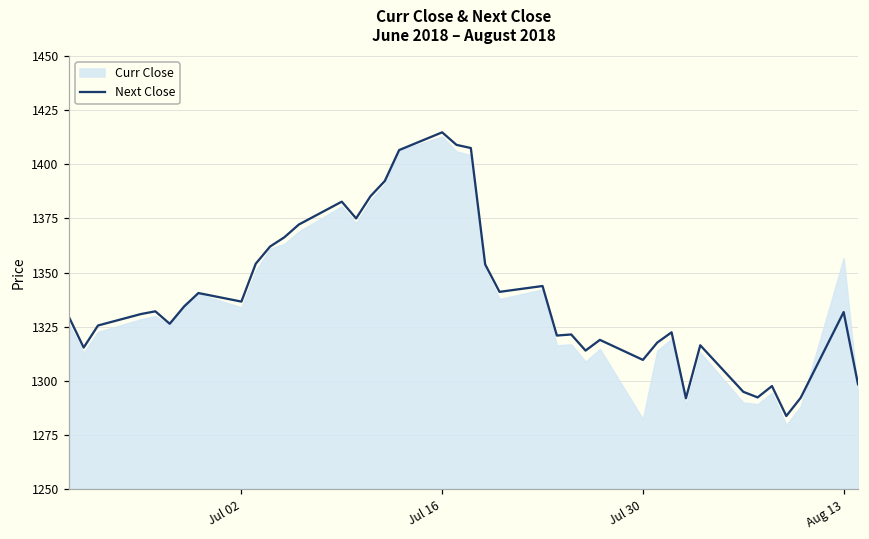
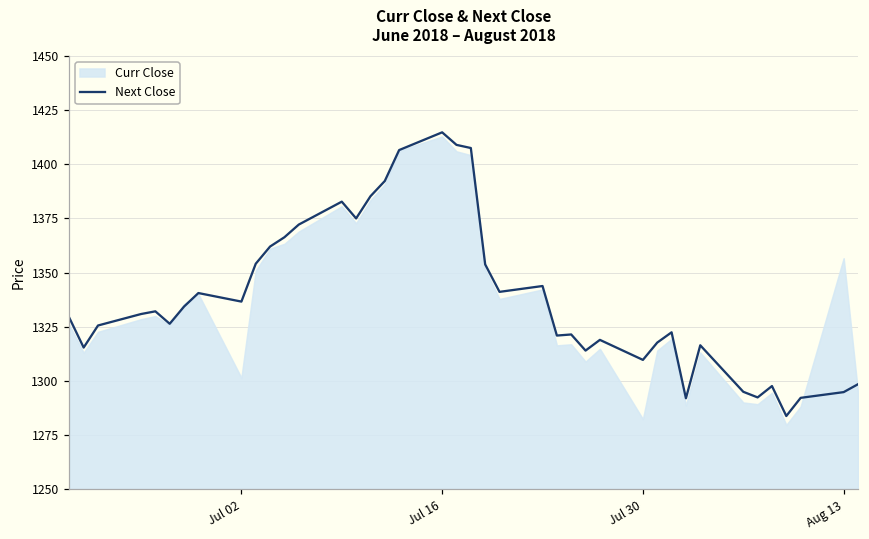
Curr Close, Jul 02: 1334 -> 1301
Next Close, Aug 13: 1332 -> 1295
